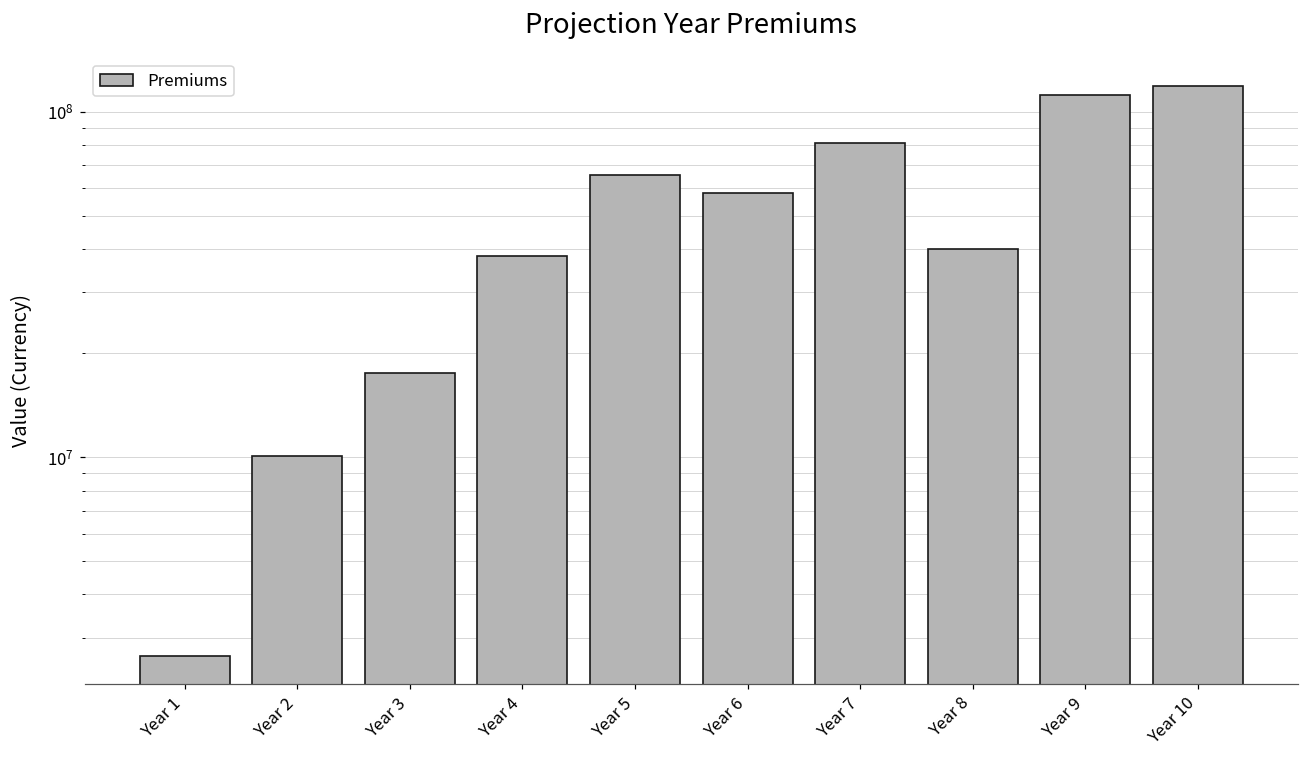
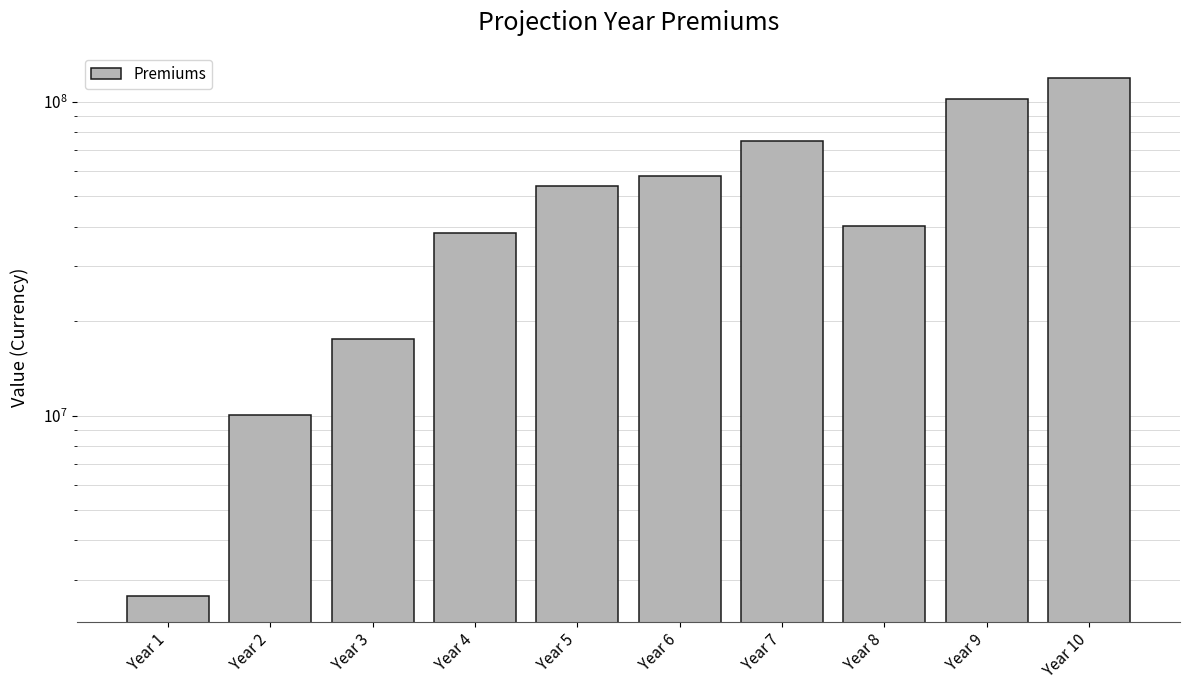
Year 5: 66000000 -> 54000000
Year 7: 81000000 -> 75000000
Year 9: 112000000 -> 102000000
